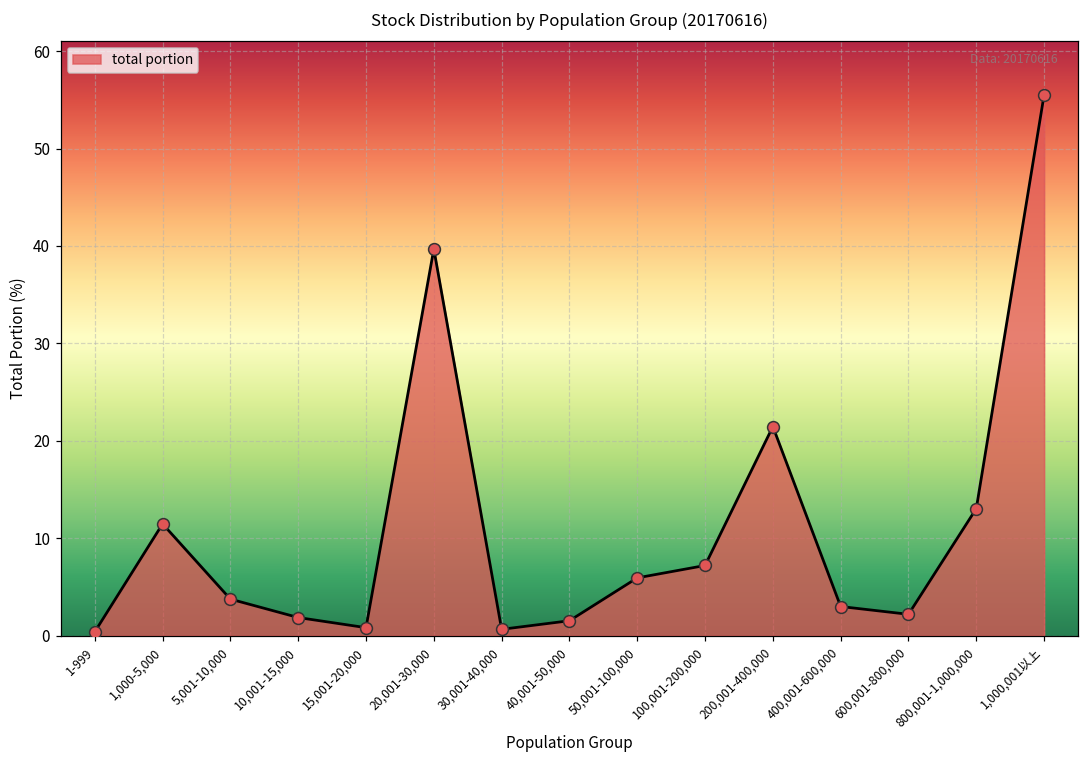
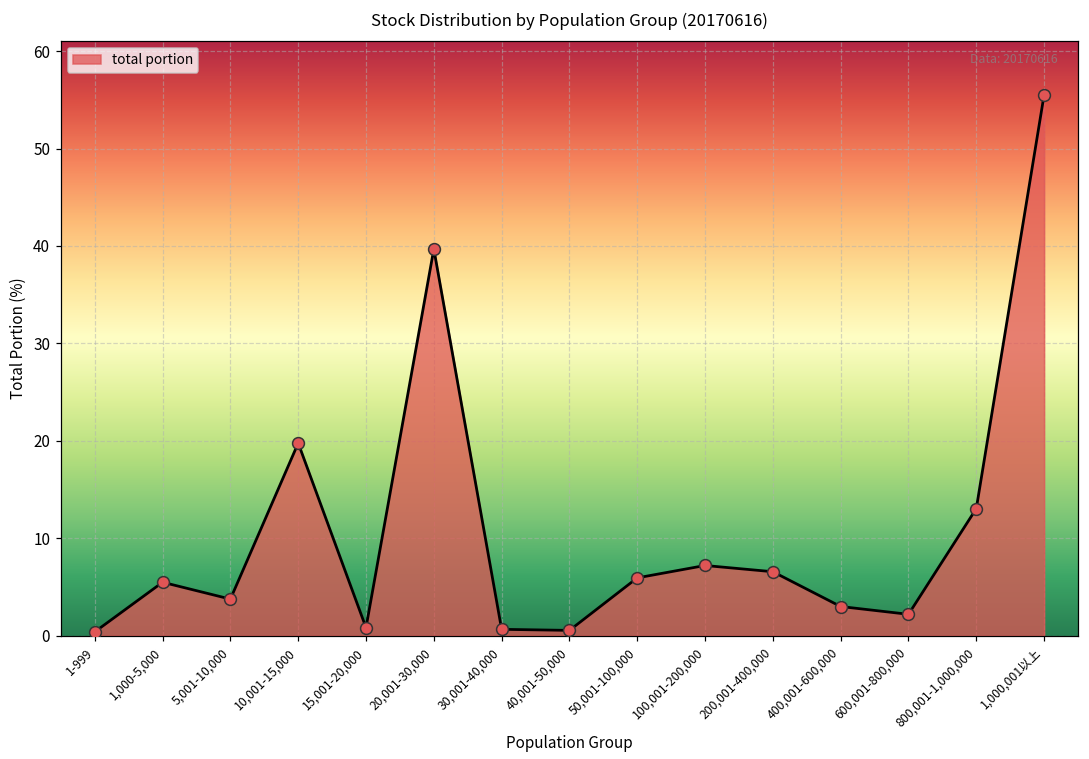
1,000-5,000: 11 -> 5
10,001-15,000: 2 -> 20
40,001-50,000: 2 -> 1
200,001-400,000: 21 -> 7
